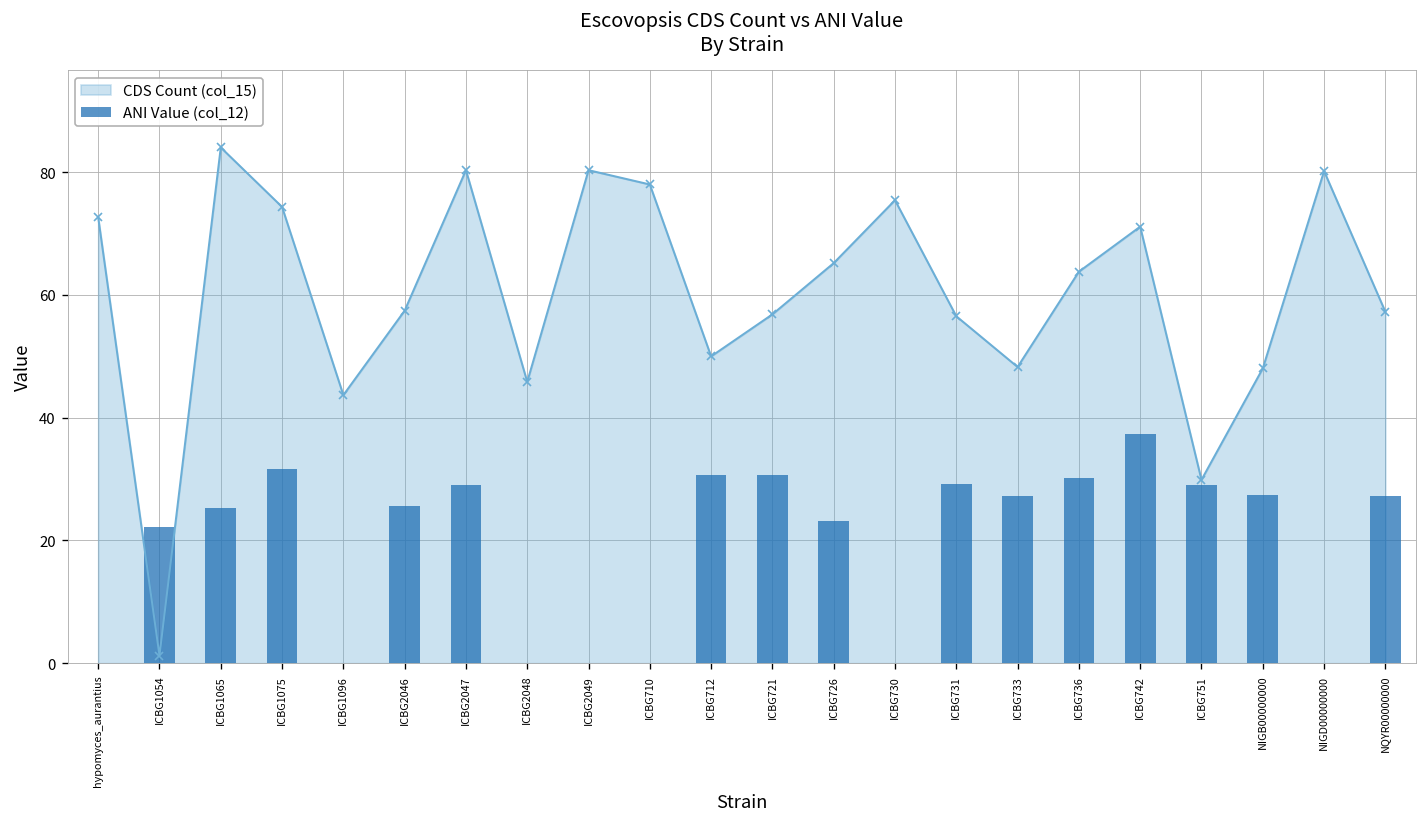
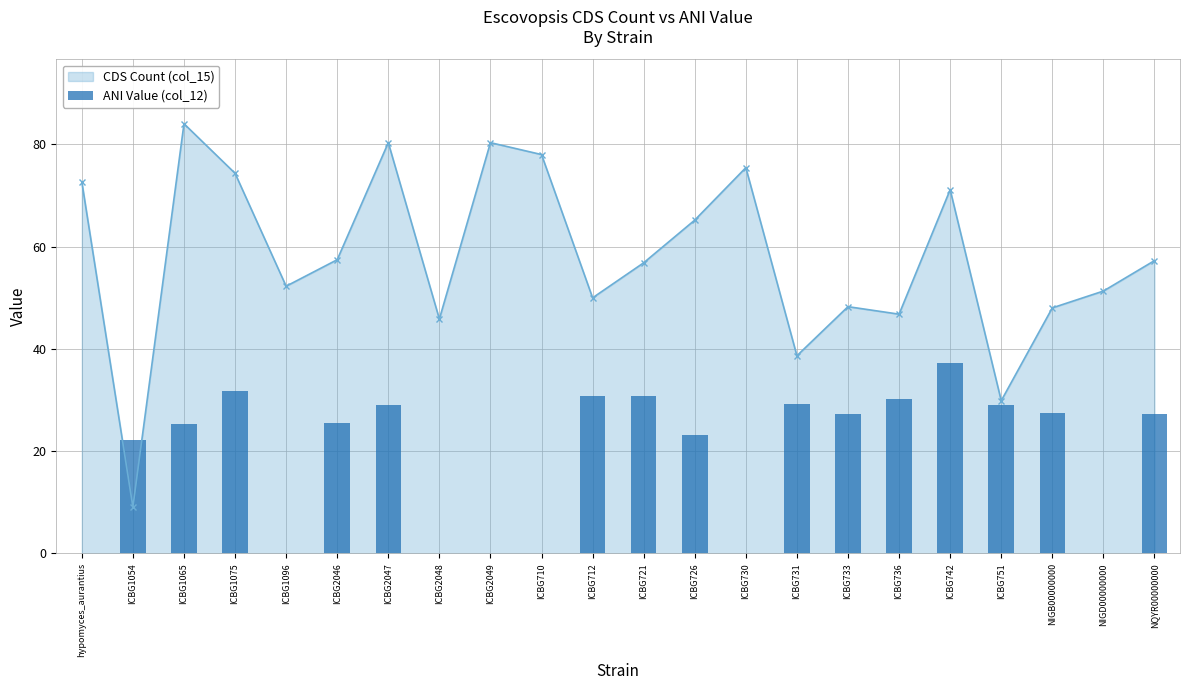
CDS Count (col_15), ICBG1054: 1 -> 9
CDS Count (col_15), ICBG1096: 44 -> 52
CDS Count (col_15), ICBG731: 57 -> 39
CDS Count (col_15), ICBG736: 64 -> 47
CDS Count (col_15), NIGD00000000: 80 -> 51
